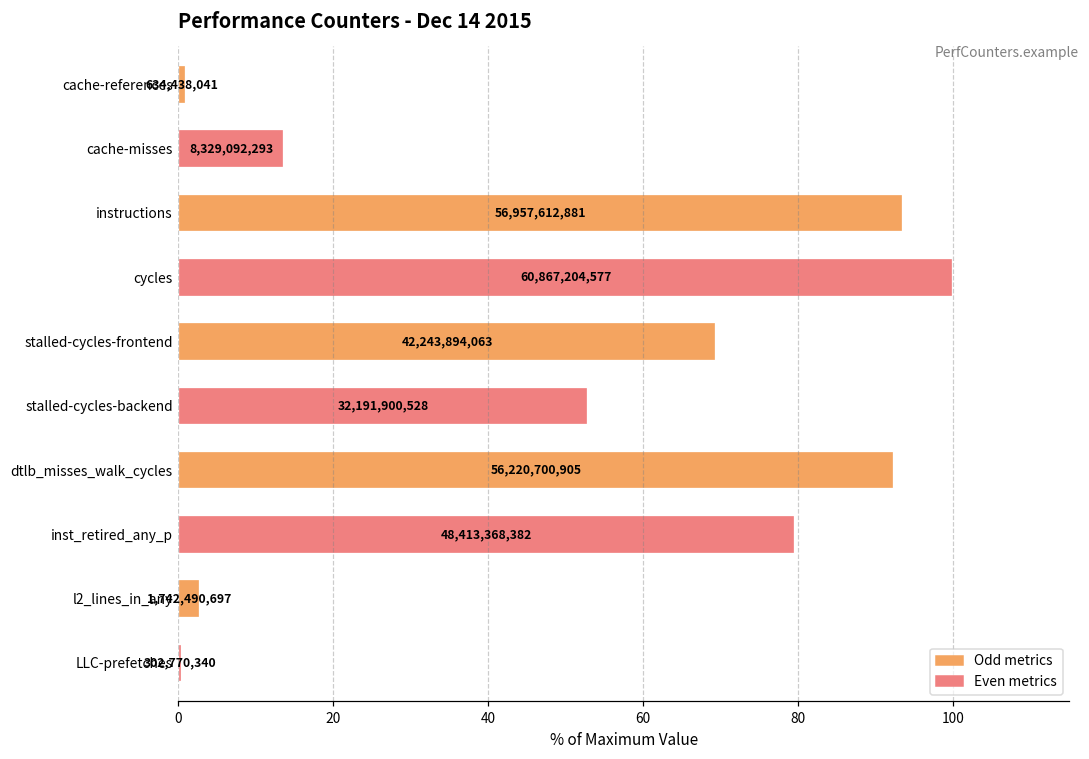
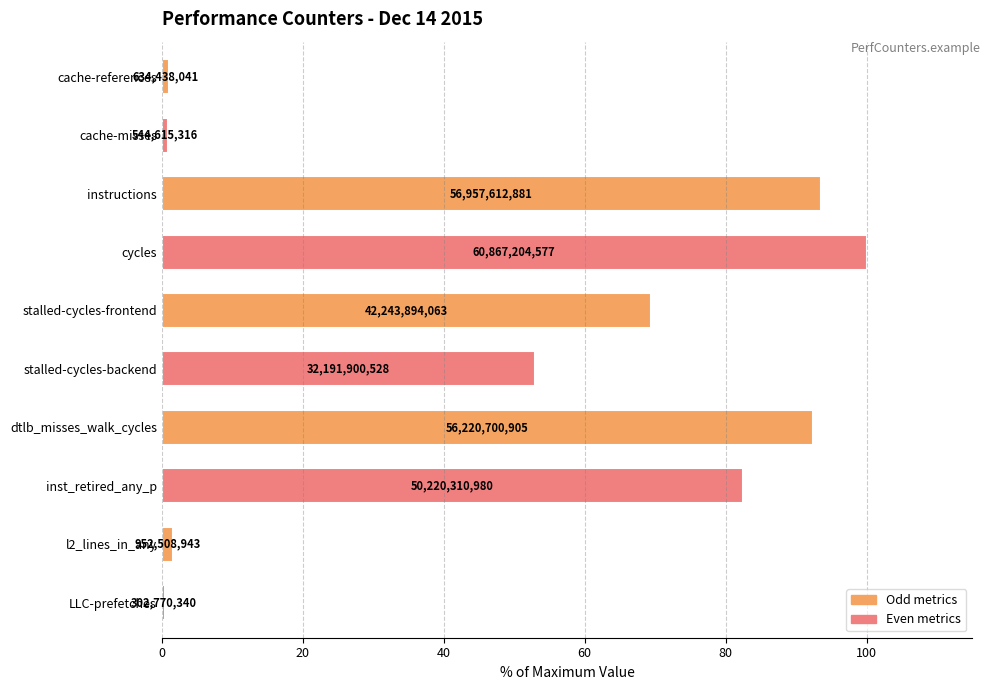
cache-misses: 8,329,092,293 -> 544,615,316
inst_retired_any_p: 48,413,368,382 -> 50,220,310,980
l2_lines_in_any: 1,742,490,697 -> 952,508,943
